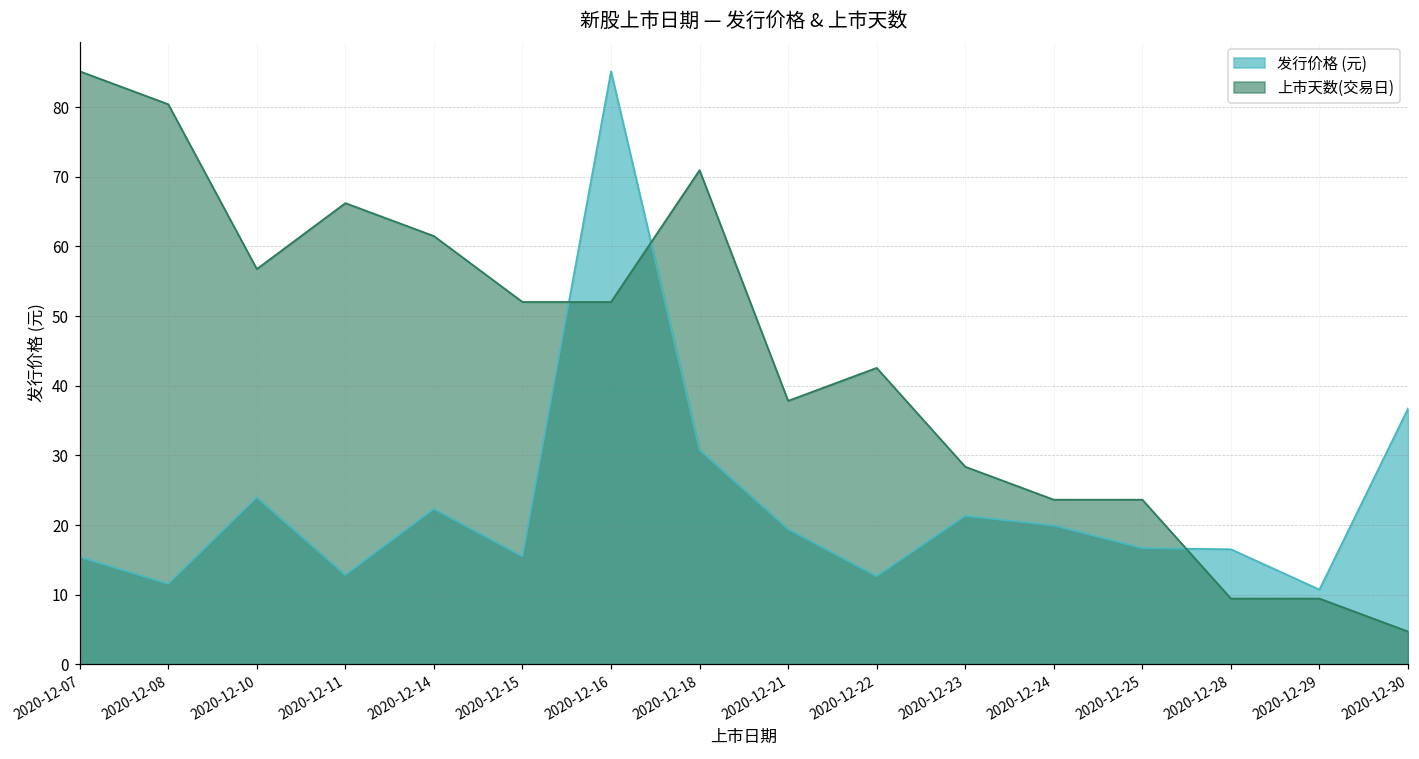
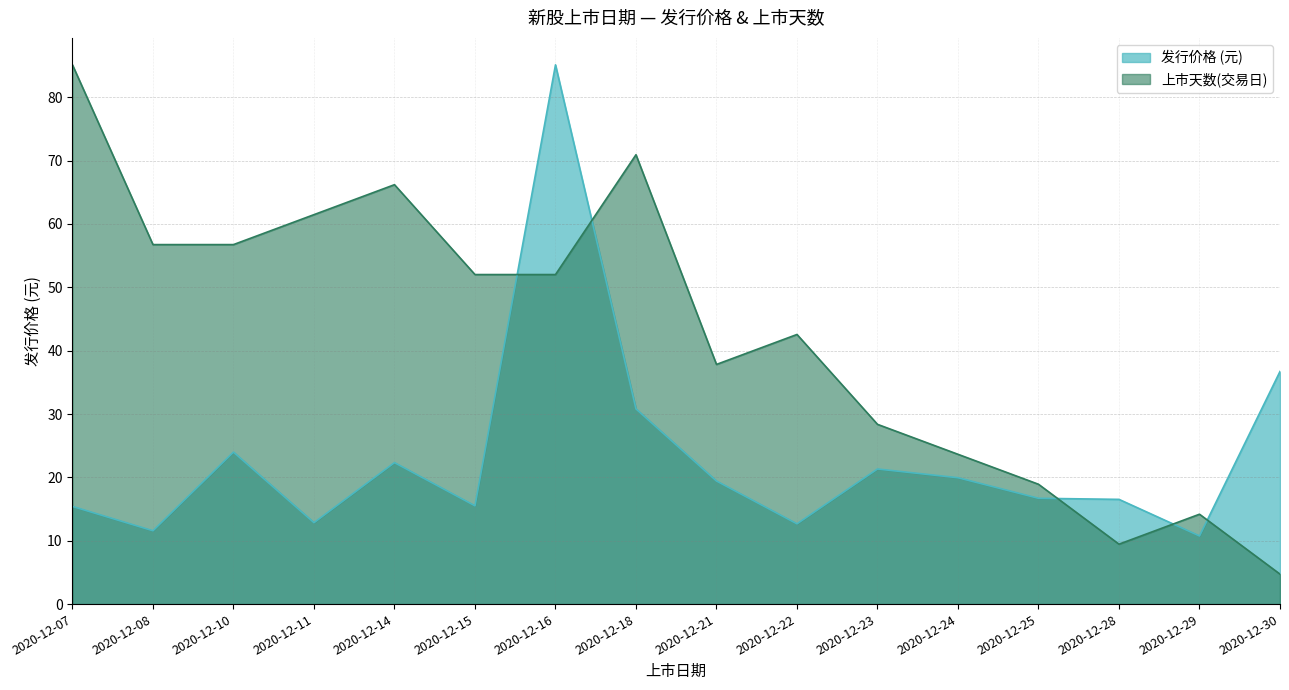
上市天数(交易日), 2020-12-08: 80 -> 57
上市天数(交易日), 2020-12-11: 66 -> 61
上市天数(交易日), 2020-12-14: 61 -> 66
上市天数(交易日), 2020-12-25: 24 -> 19
上市天数(交易日), 2020-12-29: 9 -> 14
